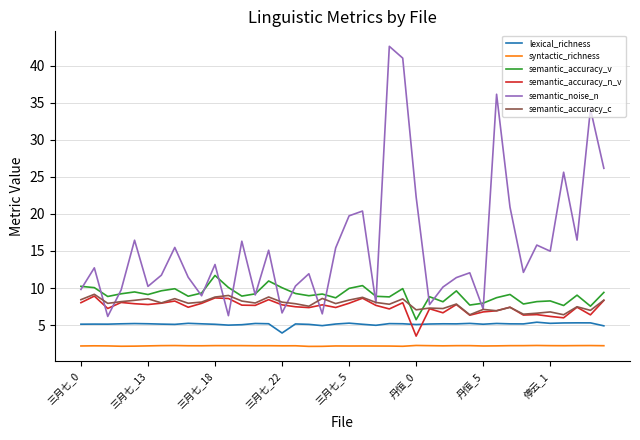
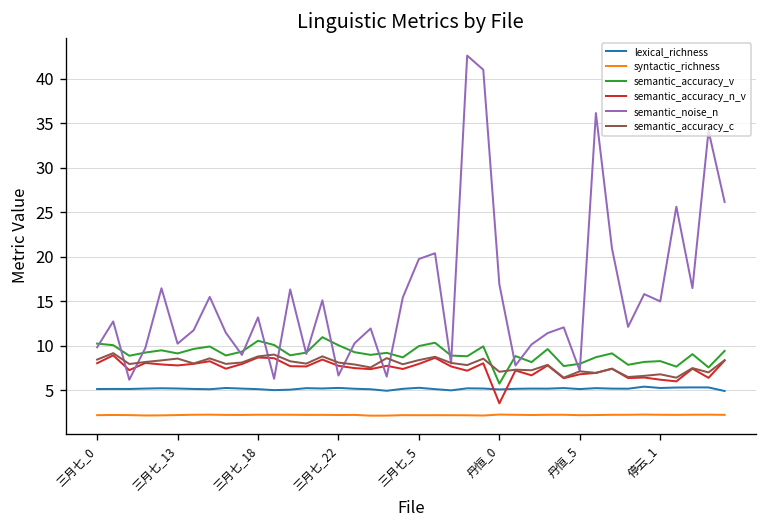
semantic_accuracy_v, 三月七_18: 12 -> 11
lexical_richness, 三月七_22: 4 -> 5
semantic_noise_n, 丹恒_0: 22 -> 17
